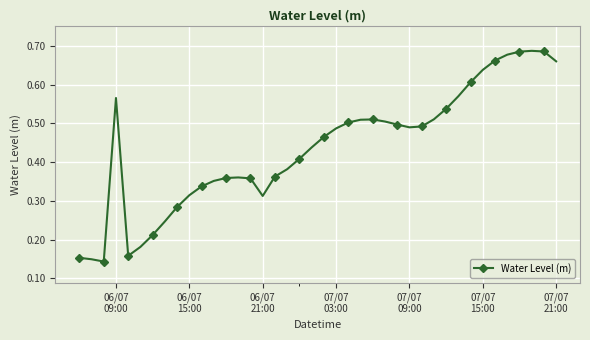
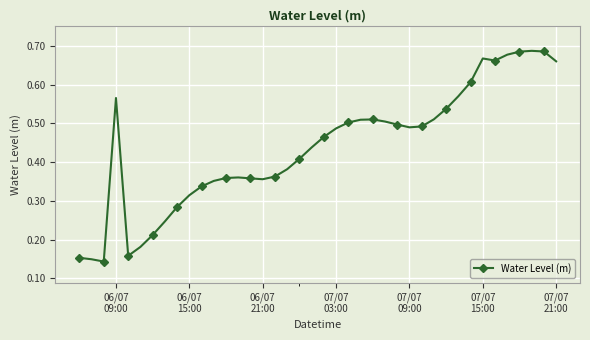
06/07 21:00: 0.31 -> 0.36
07/07 15:00: 0.64 -> 0.67
